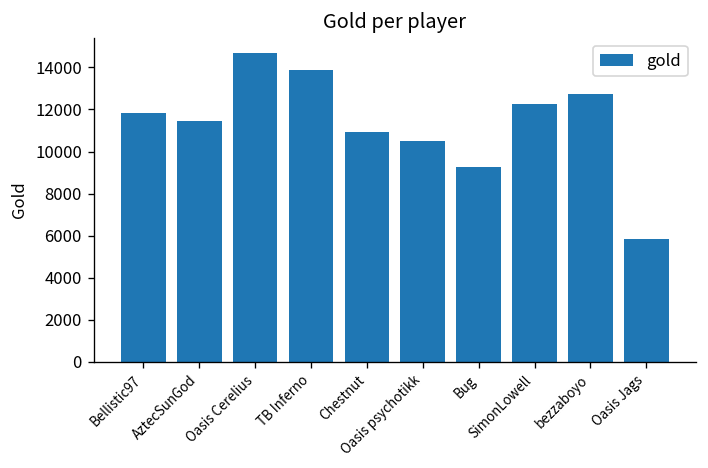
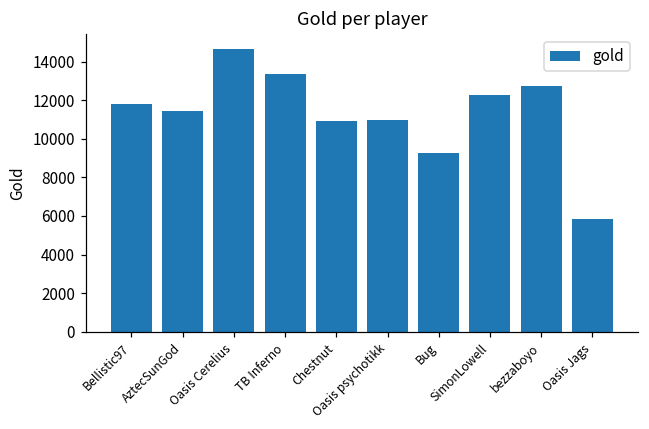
TB Inferno: 13900 -> 13400
Oasis psychotikk: 10500 -> 11000
